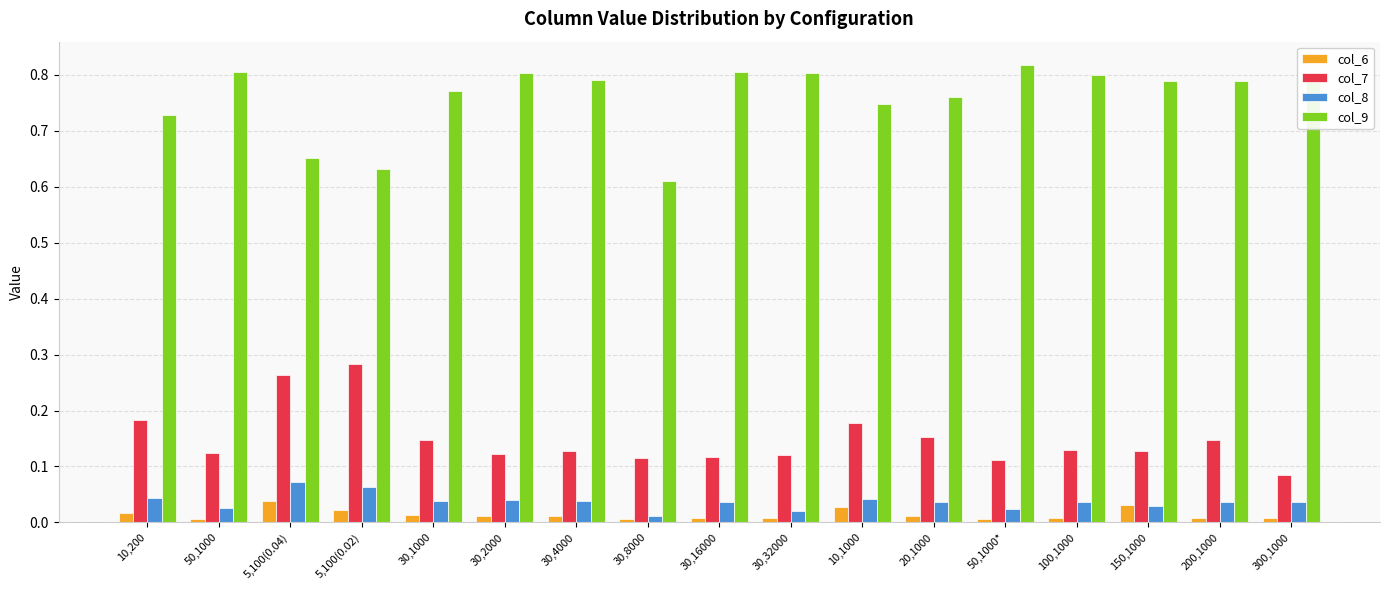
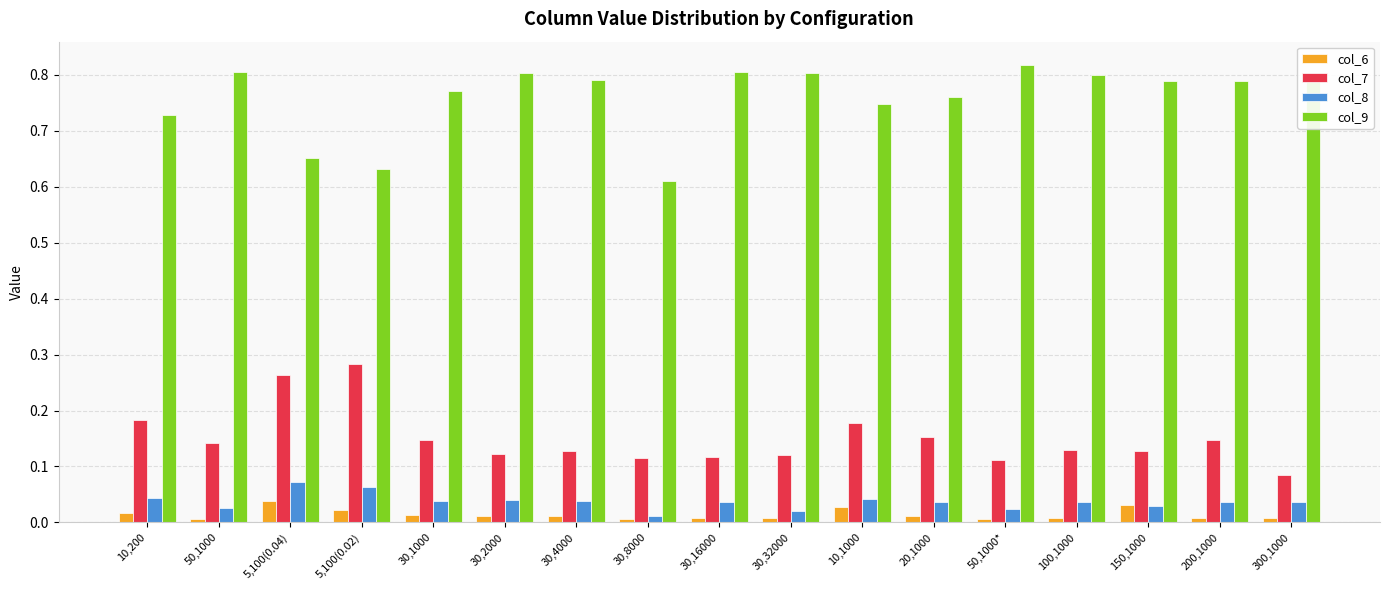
col_7, 50,1000: 0.12 -> 0.14
